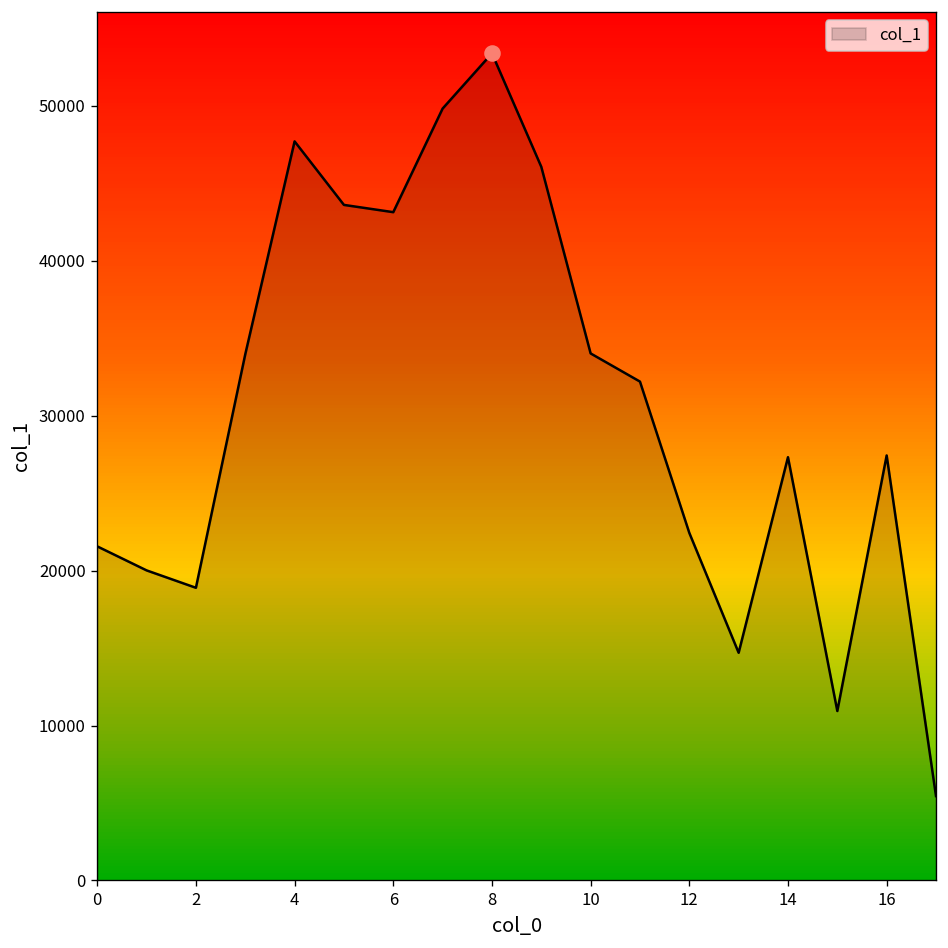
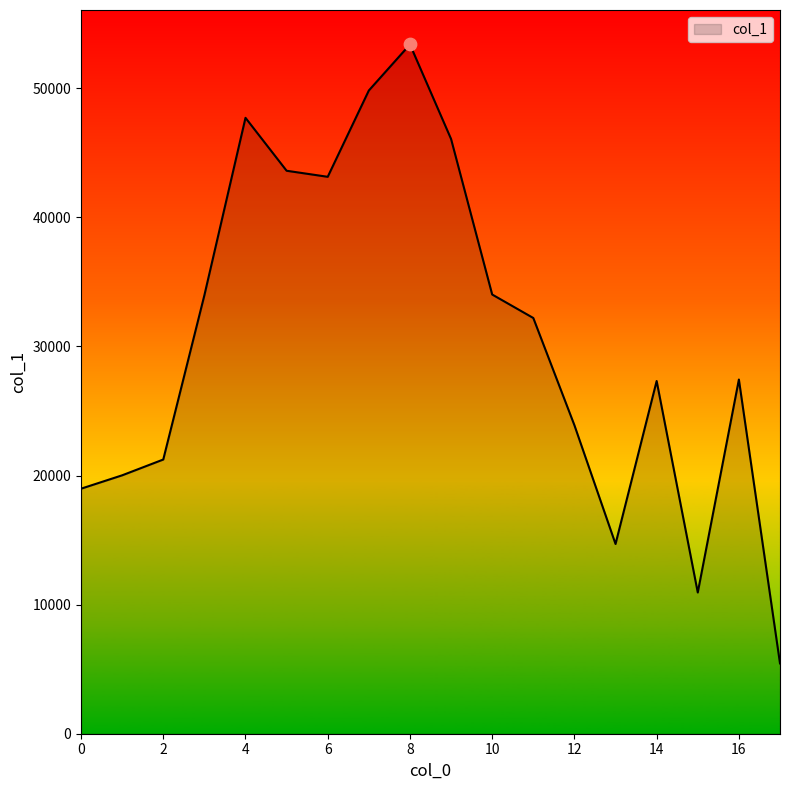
col_1, 0: 21600 -> 19000
col_1, 2: 18900 -> 21200
col_1, 12: 22400 -> 23900
